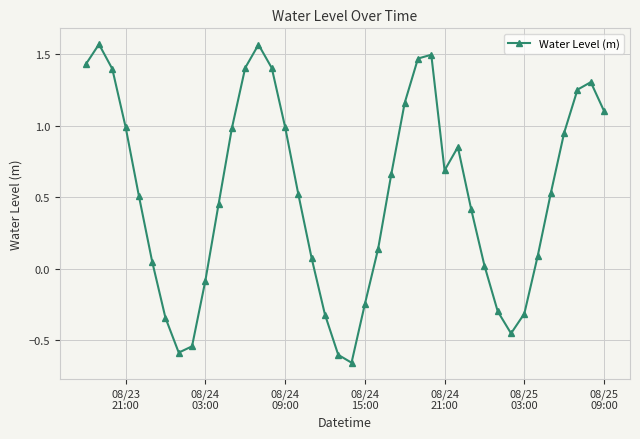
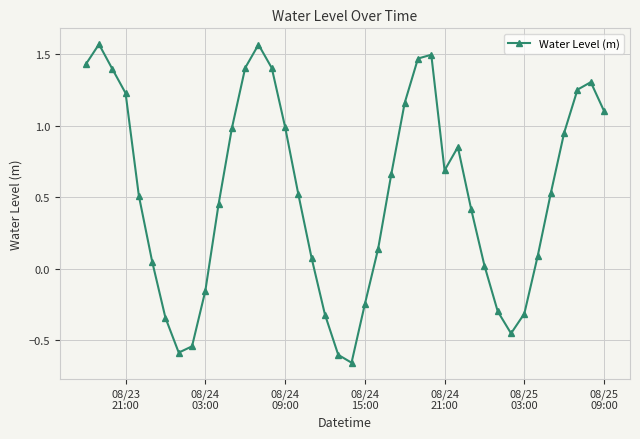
08/23 21:00: 0.99 -> 1.23
08/24 03:00: -0.08 -> -0.15
